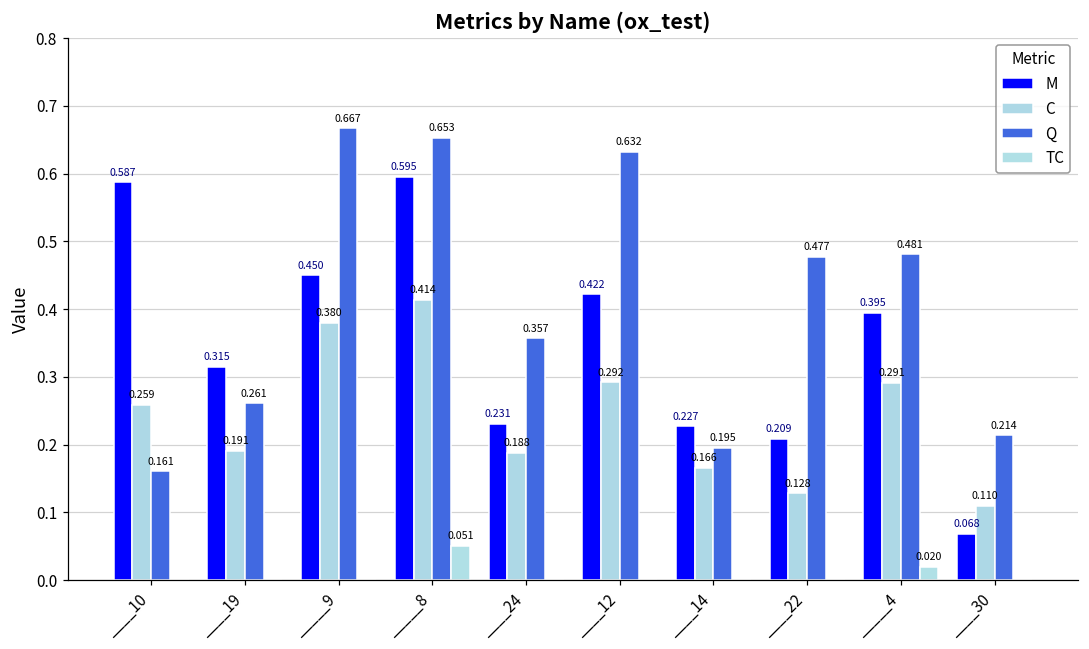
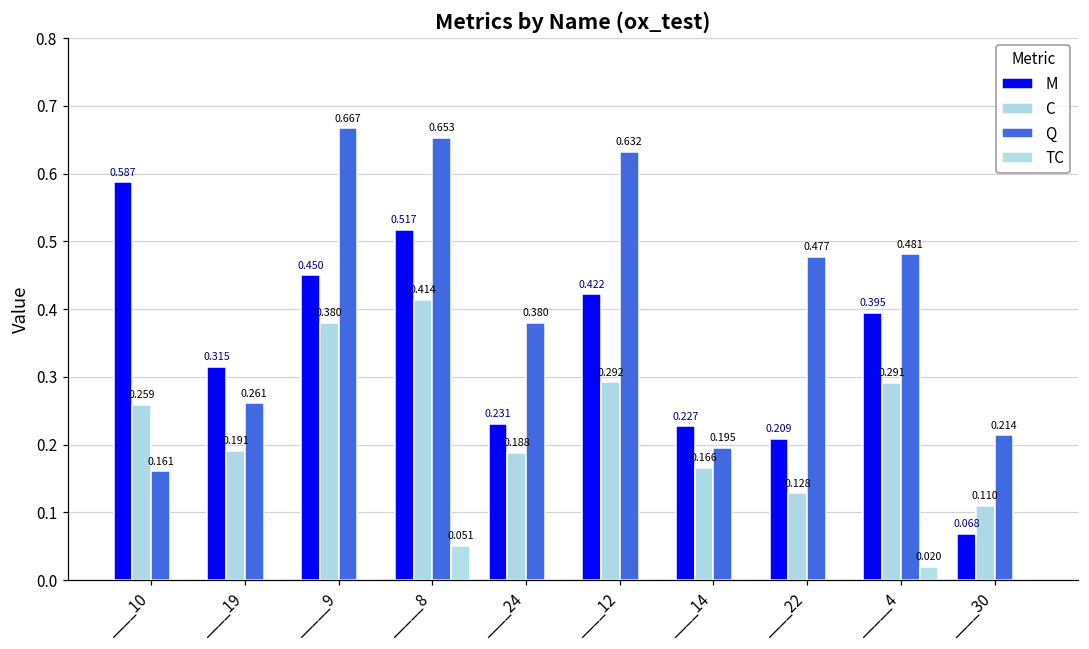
M, _____8: 0.595 -> 0.517
Q, ____24: 0.357 -> 0.380
